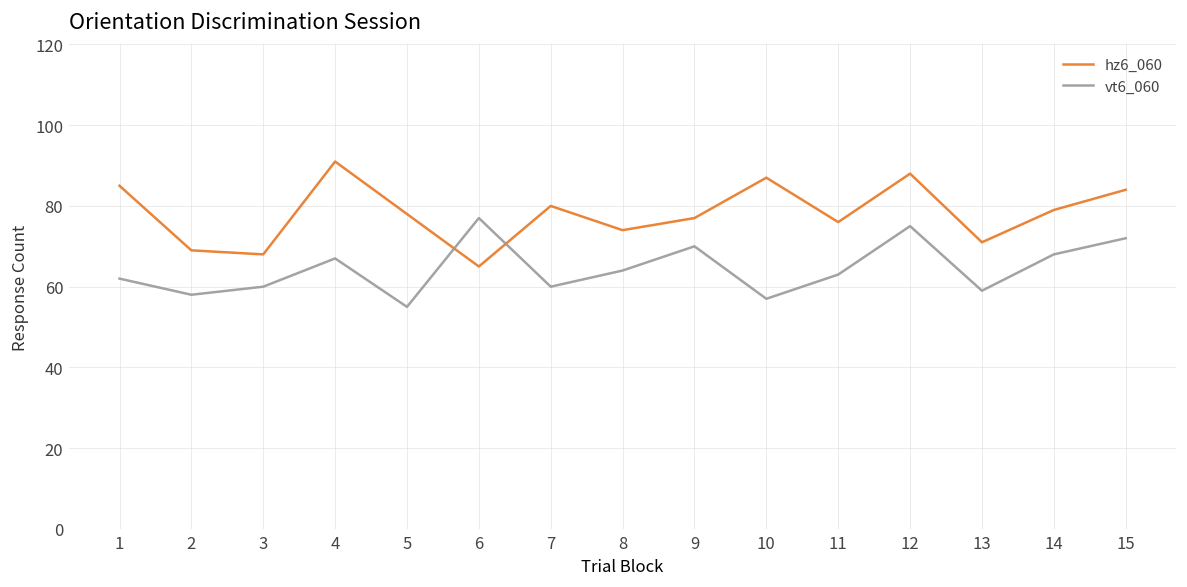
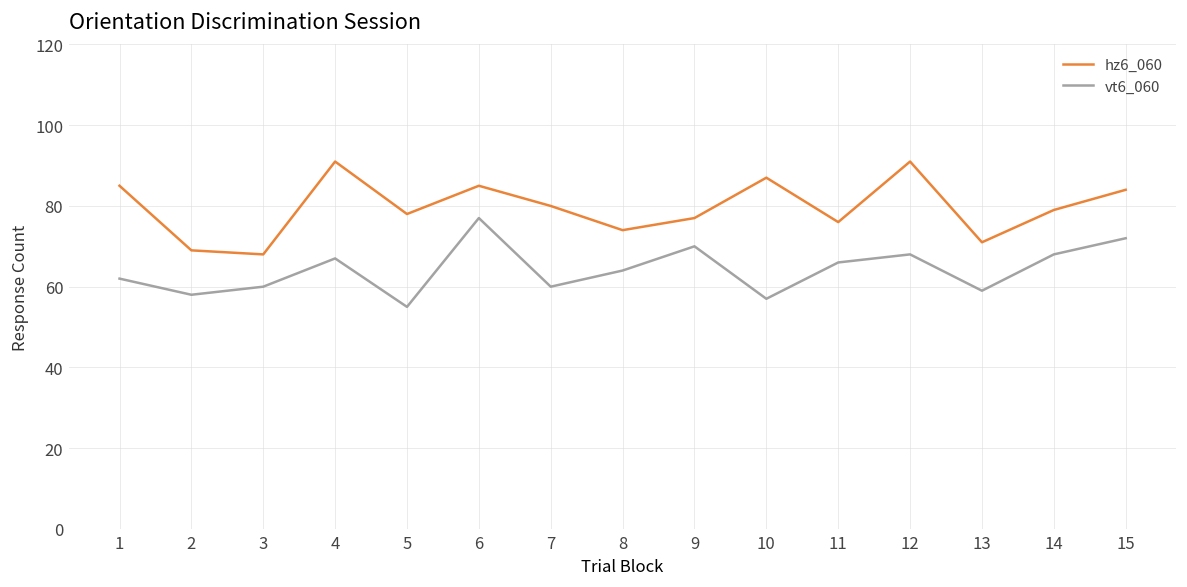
hz6_060, 6: 65 -> 85
vt6_060, 11: 63 -> 66
hz6_060, 12: 88 -> 91
vt6_060, 12: 75 -> 68
